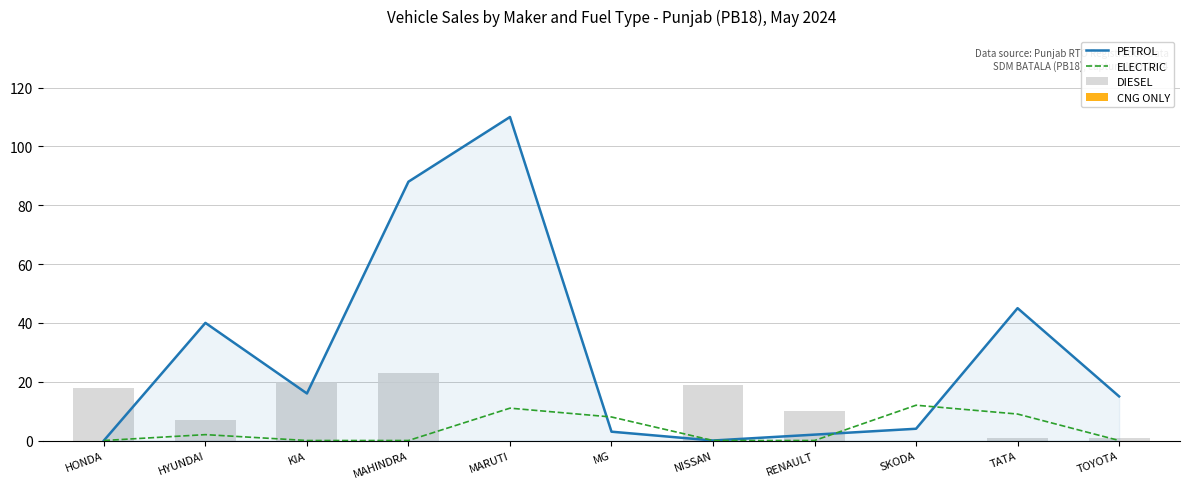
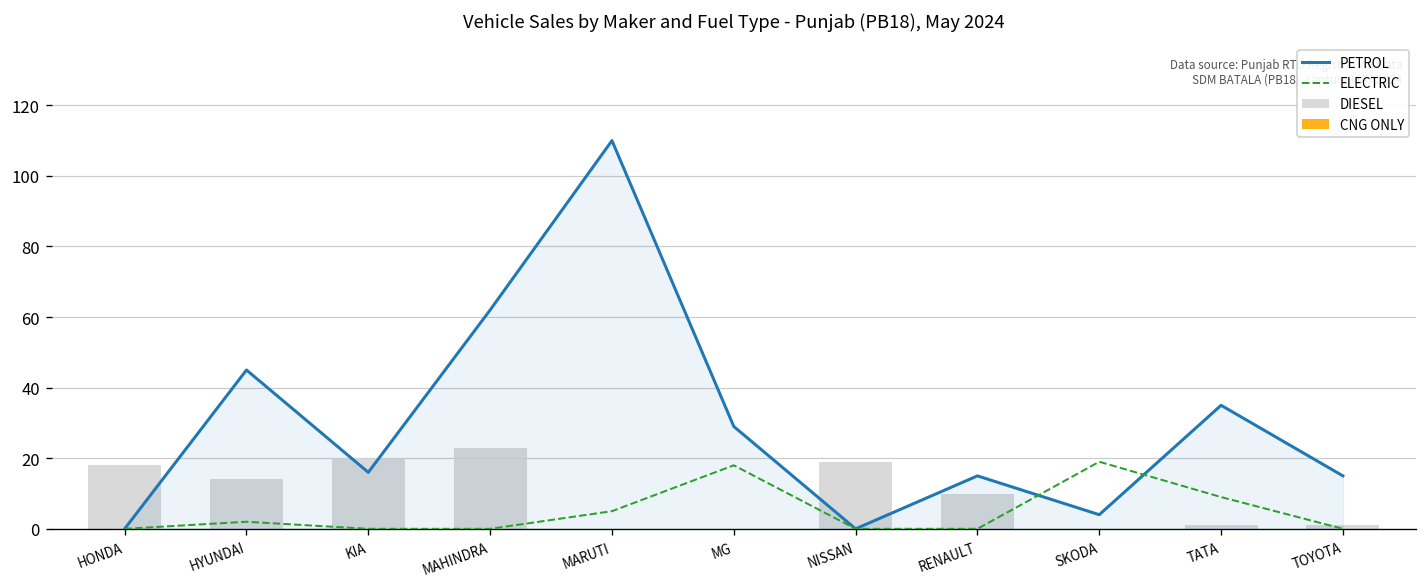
PETROL, HYUNDAI: 40 -> 45
DIESEL, HYUNDAI: 7 -> 14
PETROL, MAHINDRA: 88 -> 62
ELECTRIC, MARUTI: 11 -> 5
PETROL, MG: 3 -> 29
ELECTRIC, MG: 8 -> 18
PETROL, RENAULT: 2 -> 15
ELECTRIC, SKODA: 12 -> 19
PETROL, TATA: 45 -> 35
